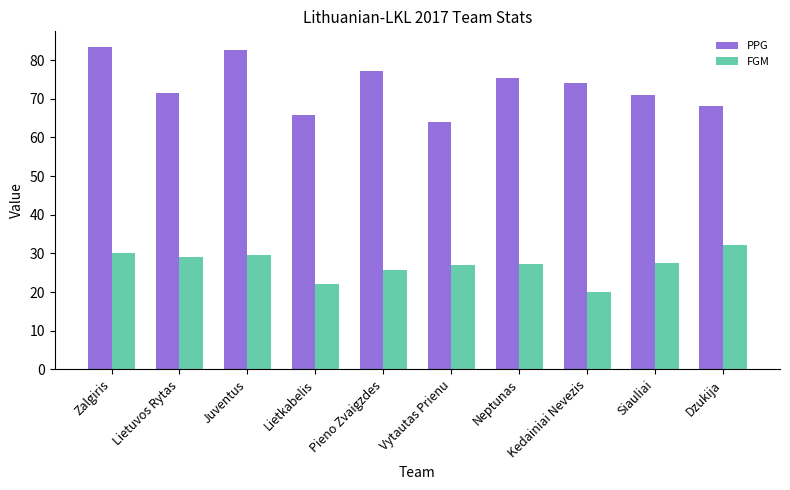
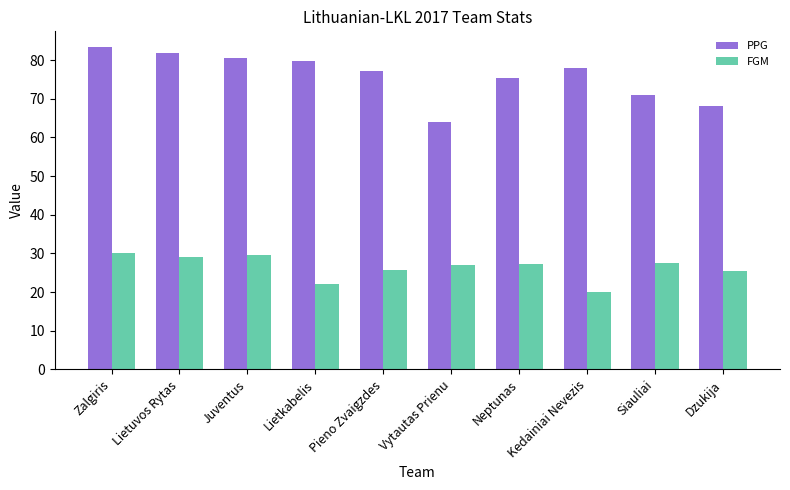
PPG, Lietuvos Rytas: 72 -> 82
PPG, Juventus: 83 -> 81
PPG, Lietkabelis: 66 -> 80
PPG, Kedainiai Nevezis: 74 -> 78
FGM, Dzukija: 32 -> 25
